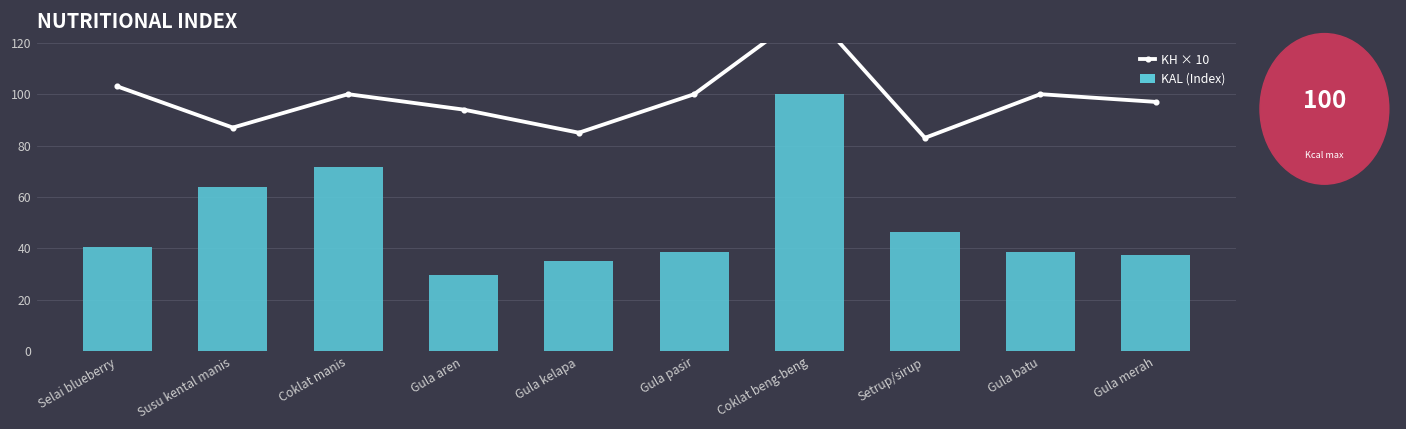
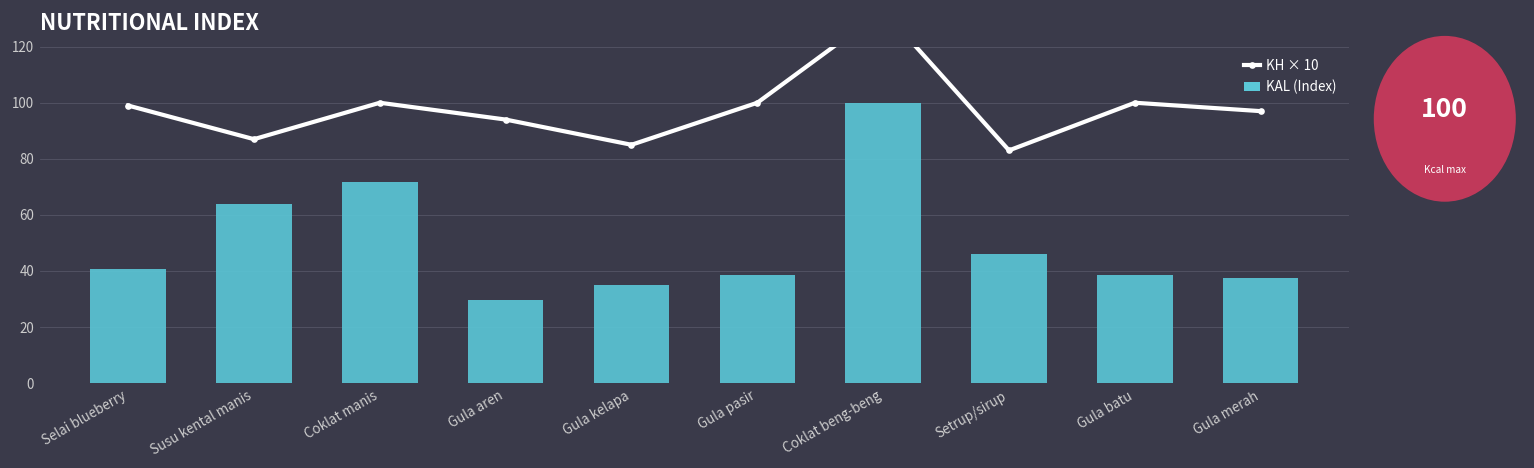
KH × 10, Selai blueberry: 103 -> 99
